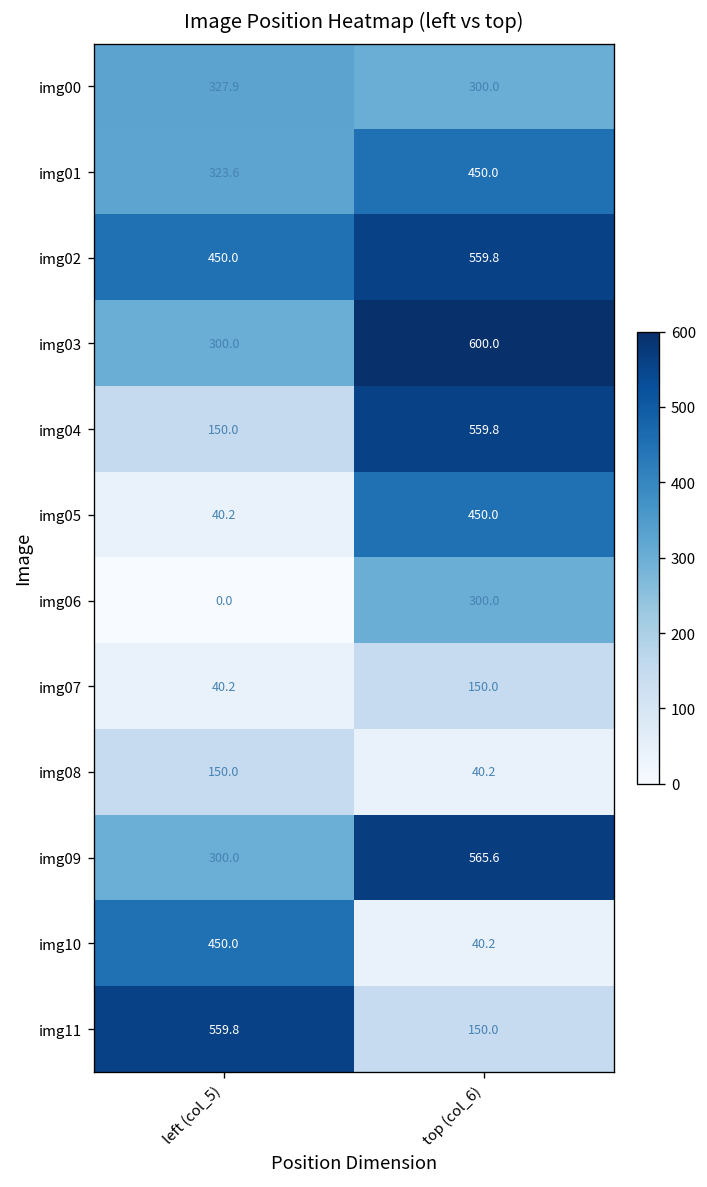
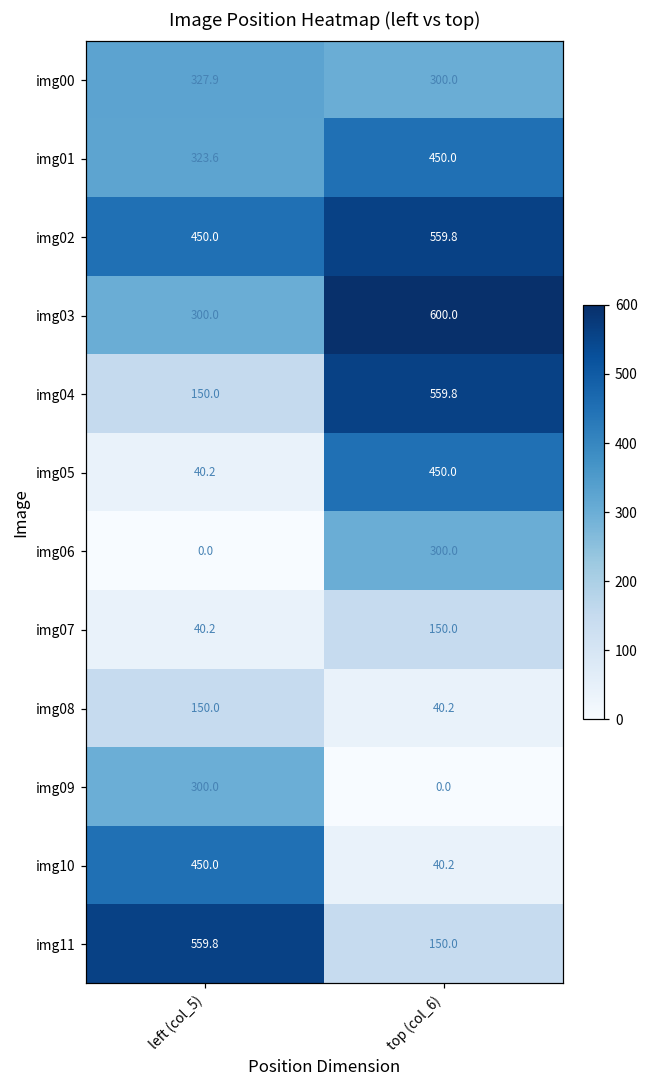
img09, top (col_6): 565.6 -> 0.0
